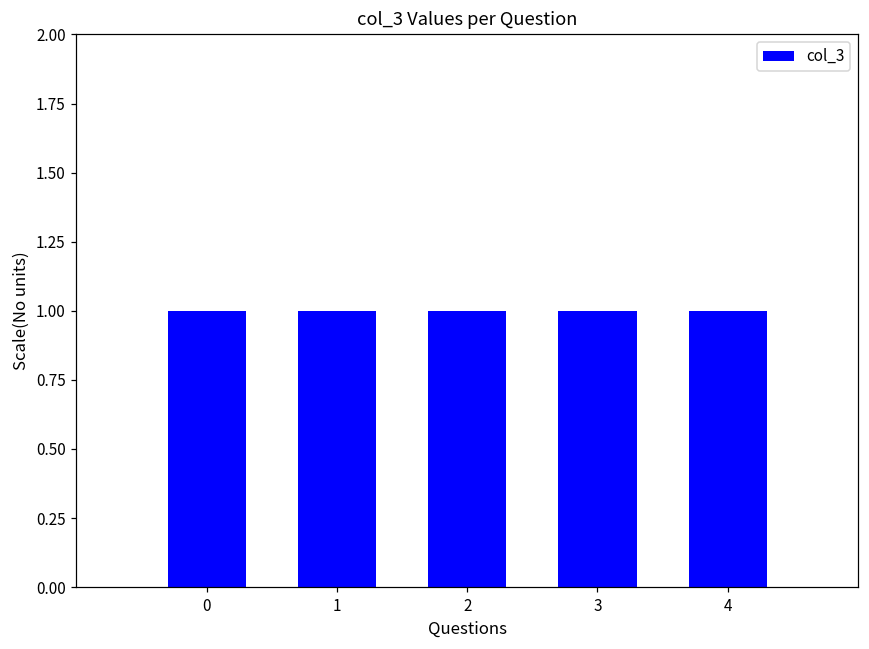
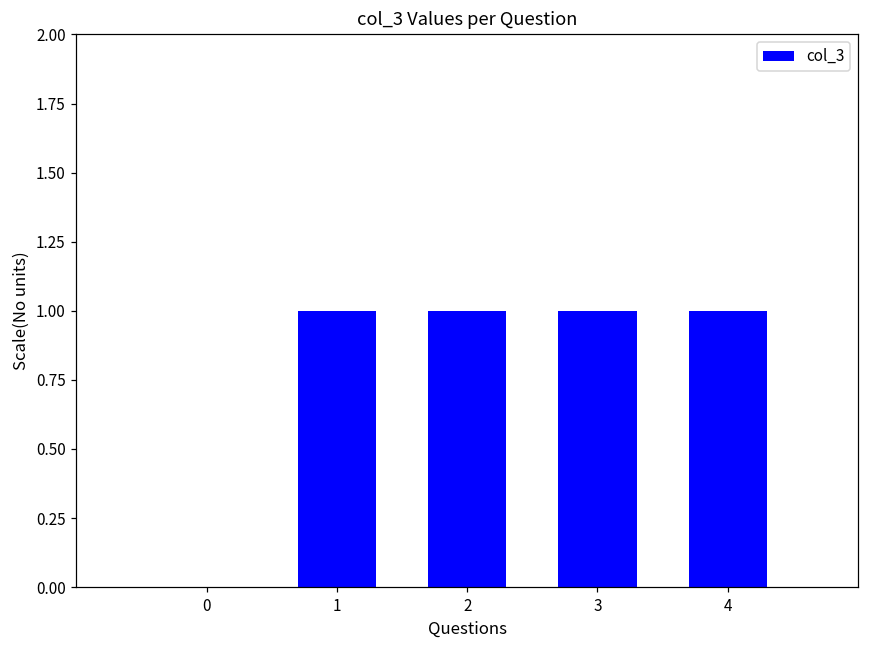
0: 1 -> 0
